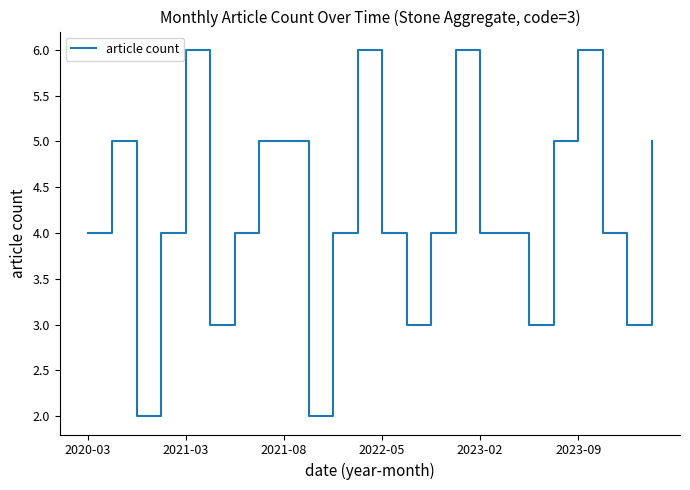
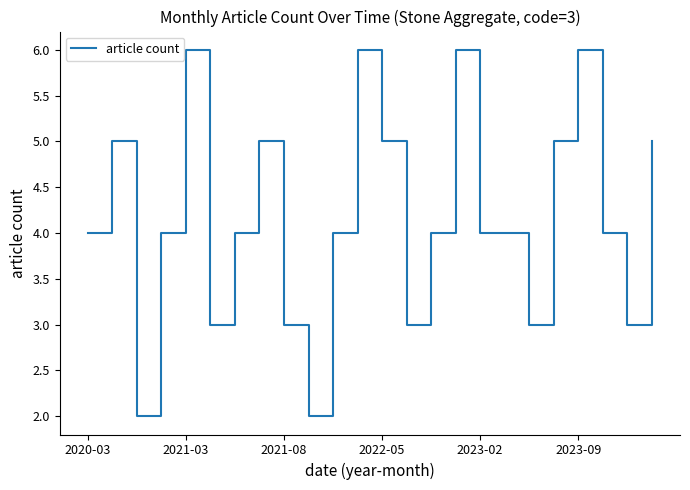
2021-08: 5 -> 3
2022-05: 4 -> 5
